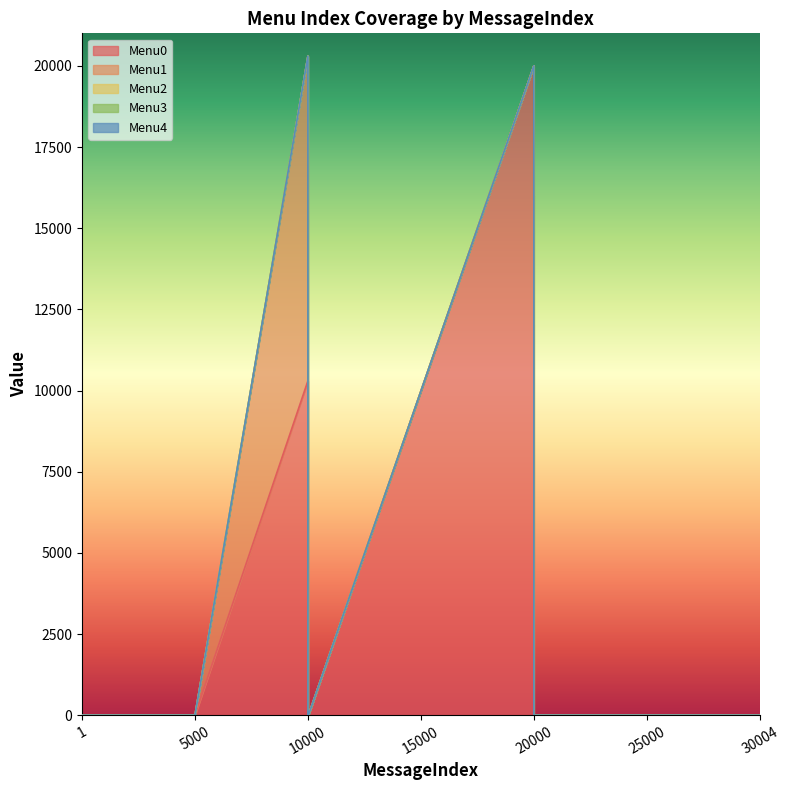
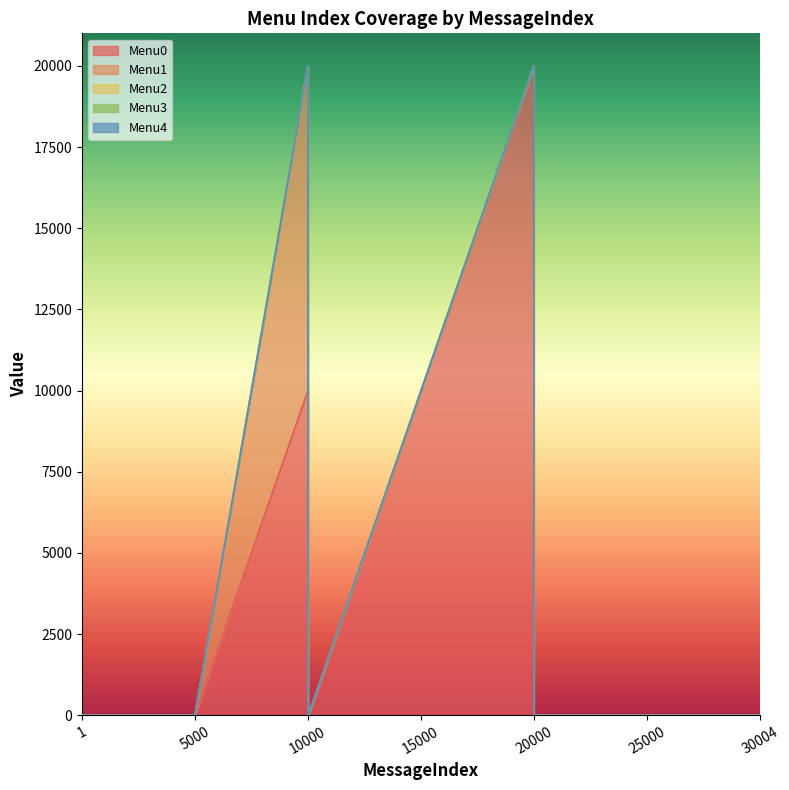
Menu0, 10000: 10300 -> 10000
